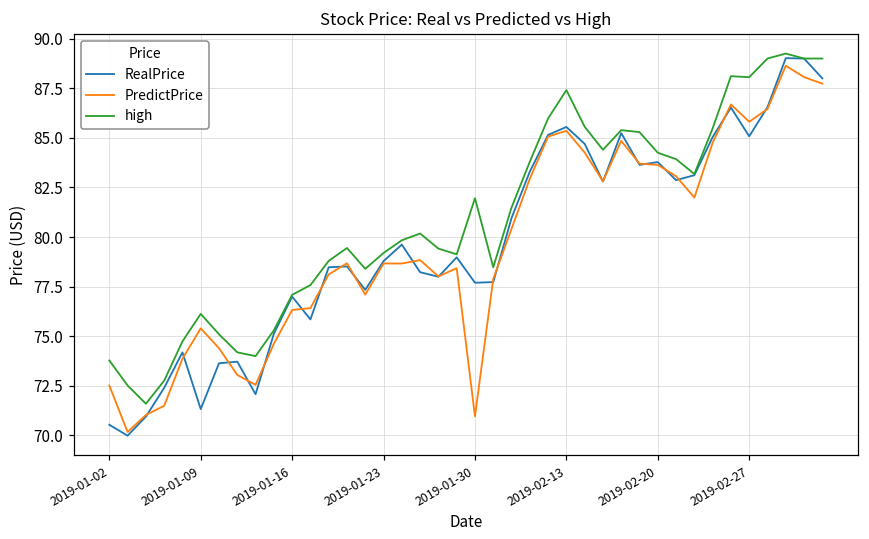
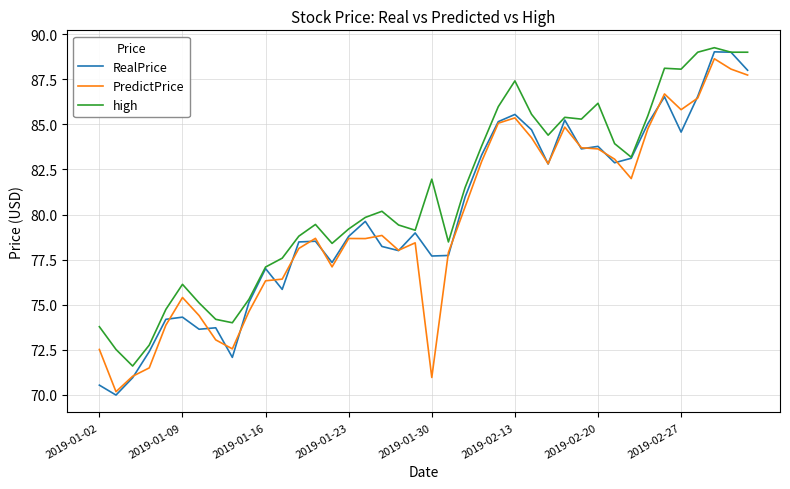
RealPrice, 2019-01-09: 71.3 -> 74.3
high, 2019-02-20: 84.3 -> 86.2
RealPrice, 2019-02-27: 85.1 -> 84.6
